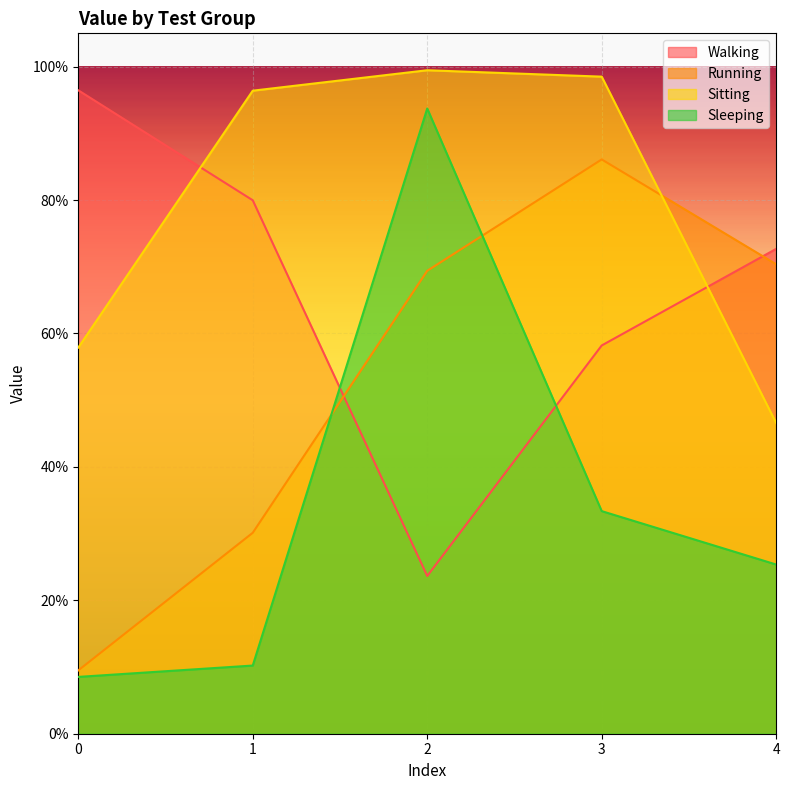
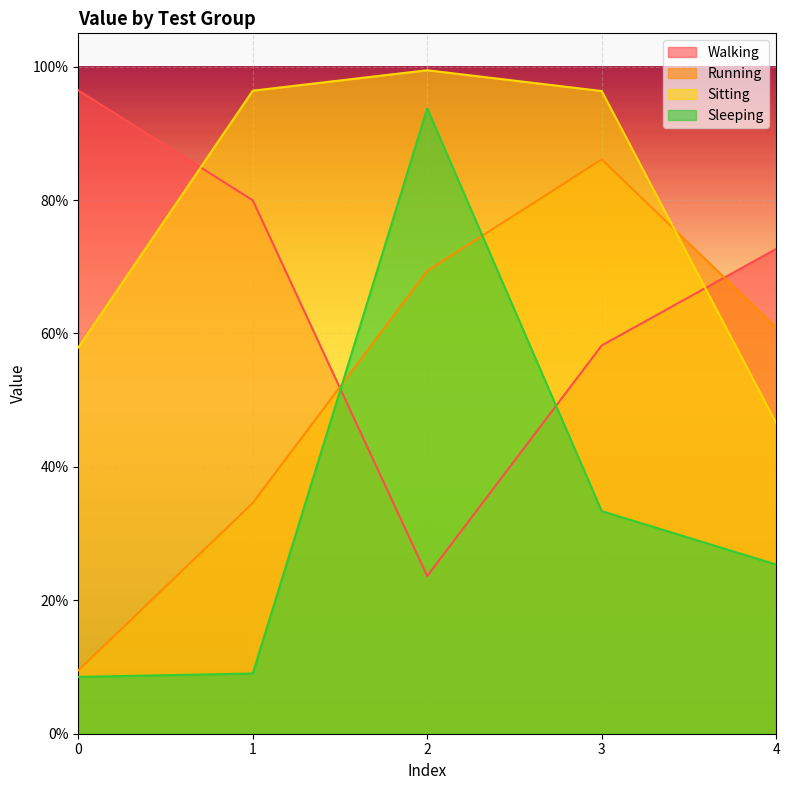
Running, 1: 30% -> 35%
Sleeping, 1: 10% -> 9%
Sitting, 3: 99% -> 96%
Running, 4: 70% -> 61%
